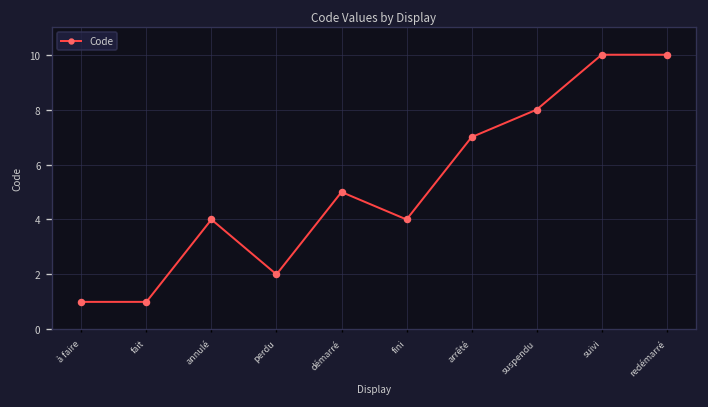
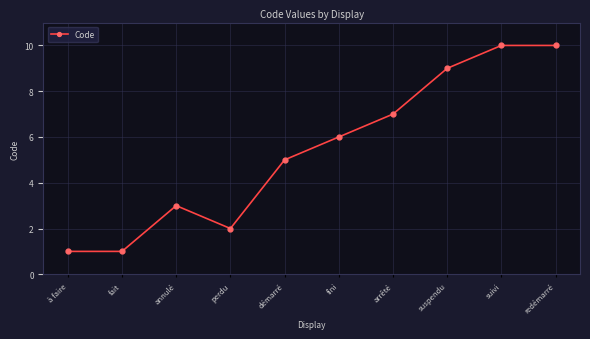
annulé: 4 -> 3
fini: 4 -> 6
suspendu: 8 -> 9
